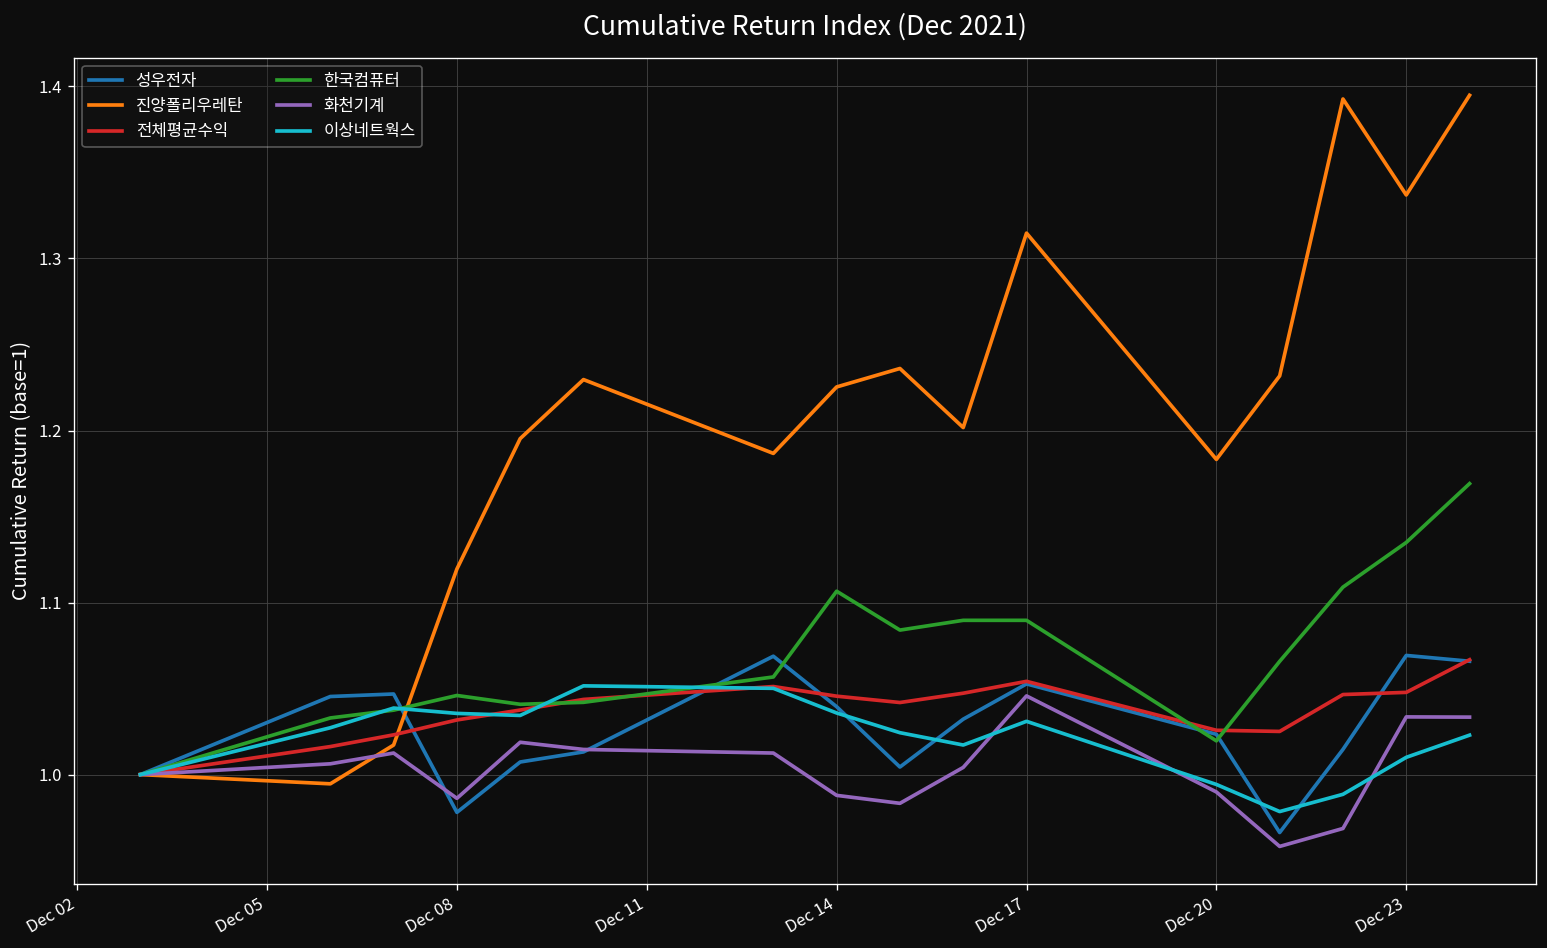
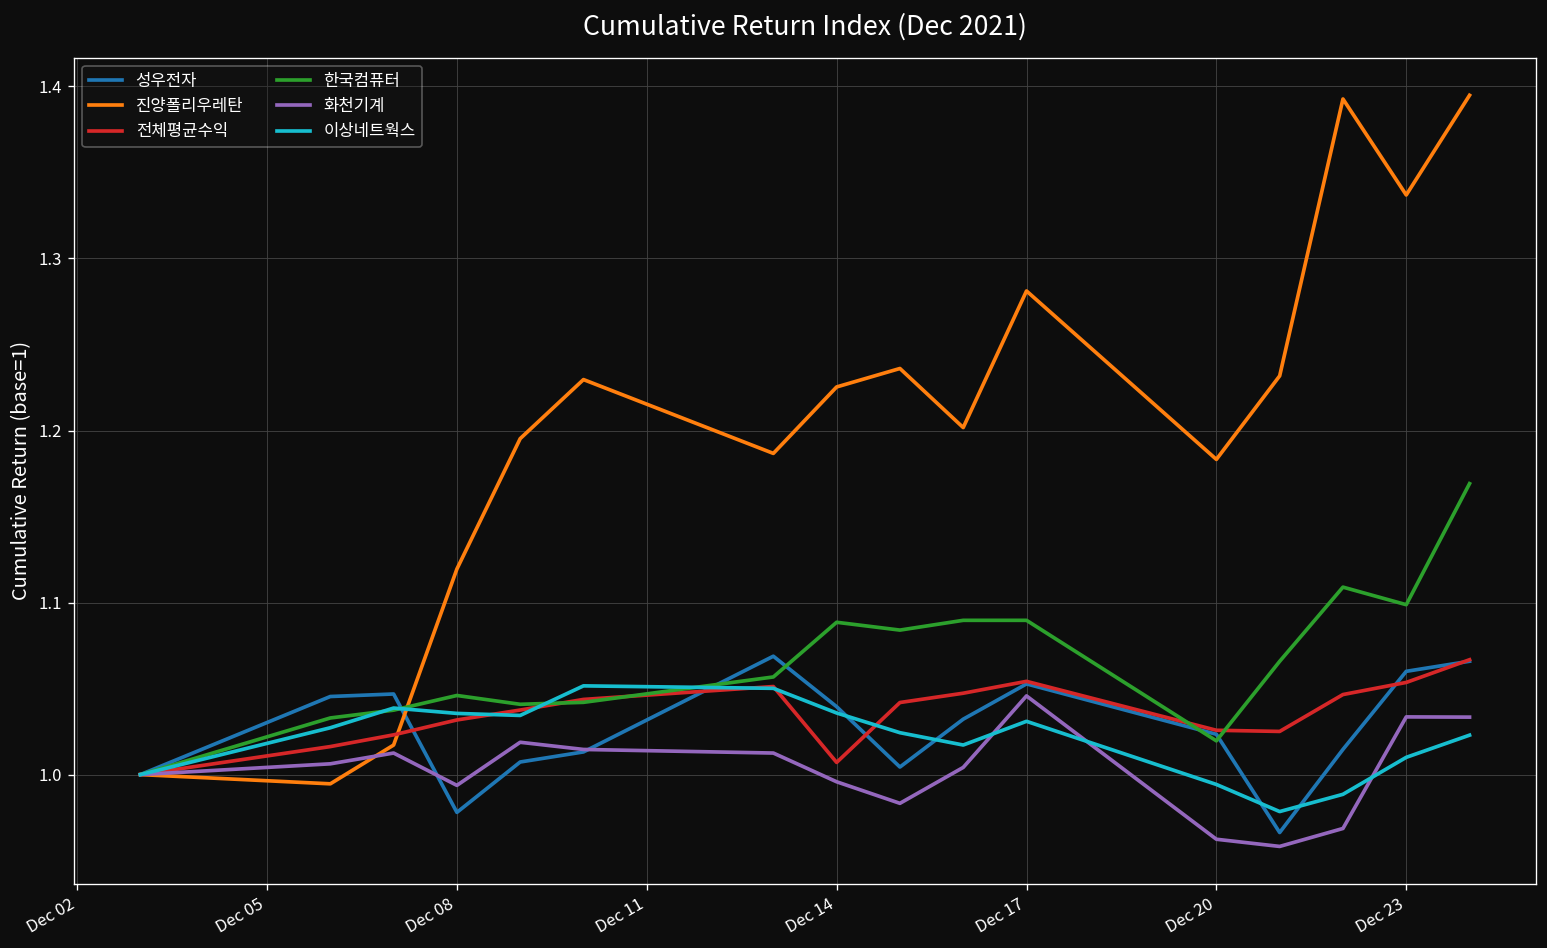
화천기계, Dec 08: 0.986 -> 0.994
전체평균수익, Dec 14: 1.046 -> 1.007
한국컴퓨터, Dec 14: 1.107 -> 1.089
화천기계, Dec 14: 0.988 -> 0.996
진양폴리우레탄, Dec 17: 1.315 -> 1.281
화천기계, Dec 20: 0.990 -> 0.962
성우전자, Dec 23: 1.069 -> 1.060
전체평균수익, Dec 23: 1.048 -> 1.054
한국컴퓨터, Dec 23: 1.135 -> 1.099
